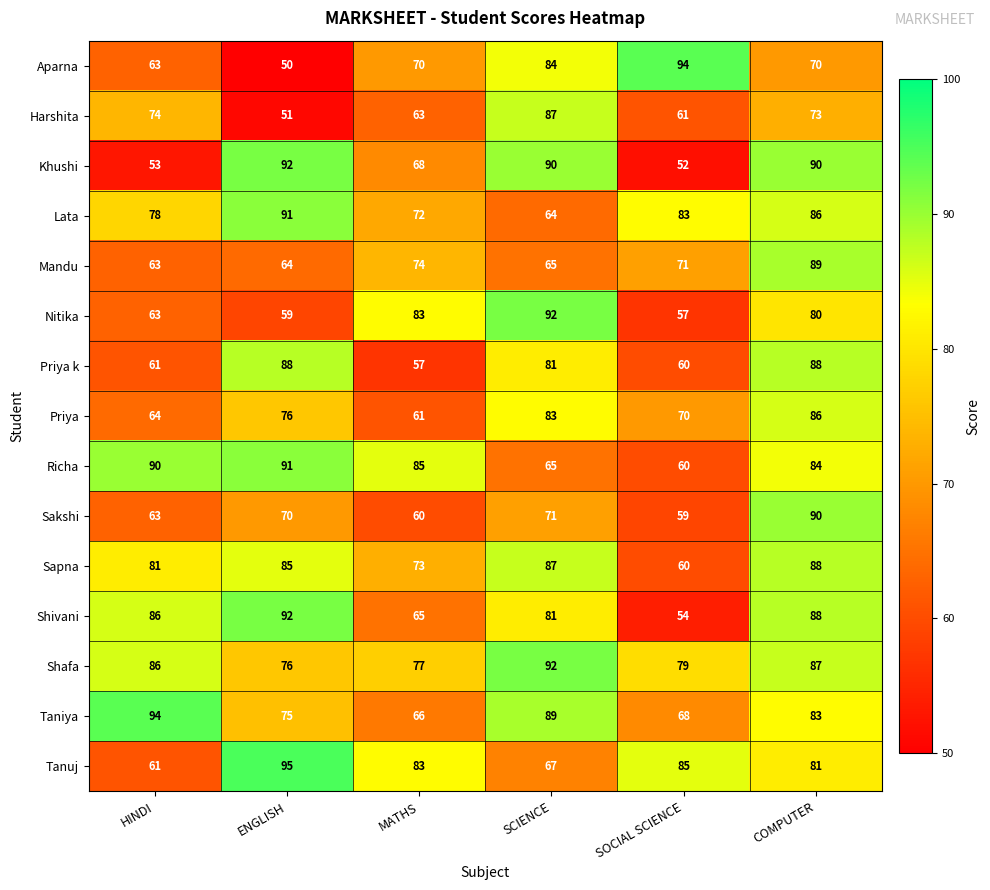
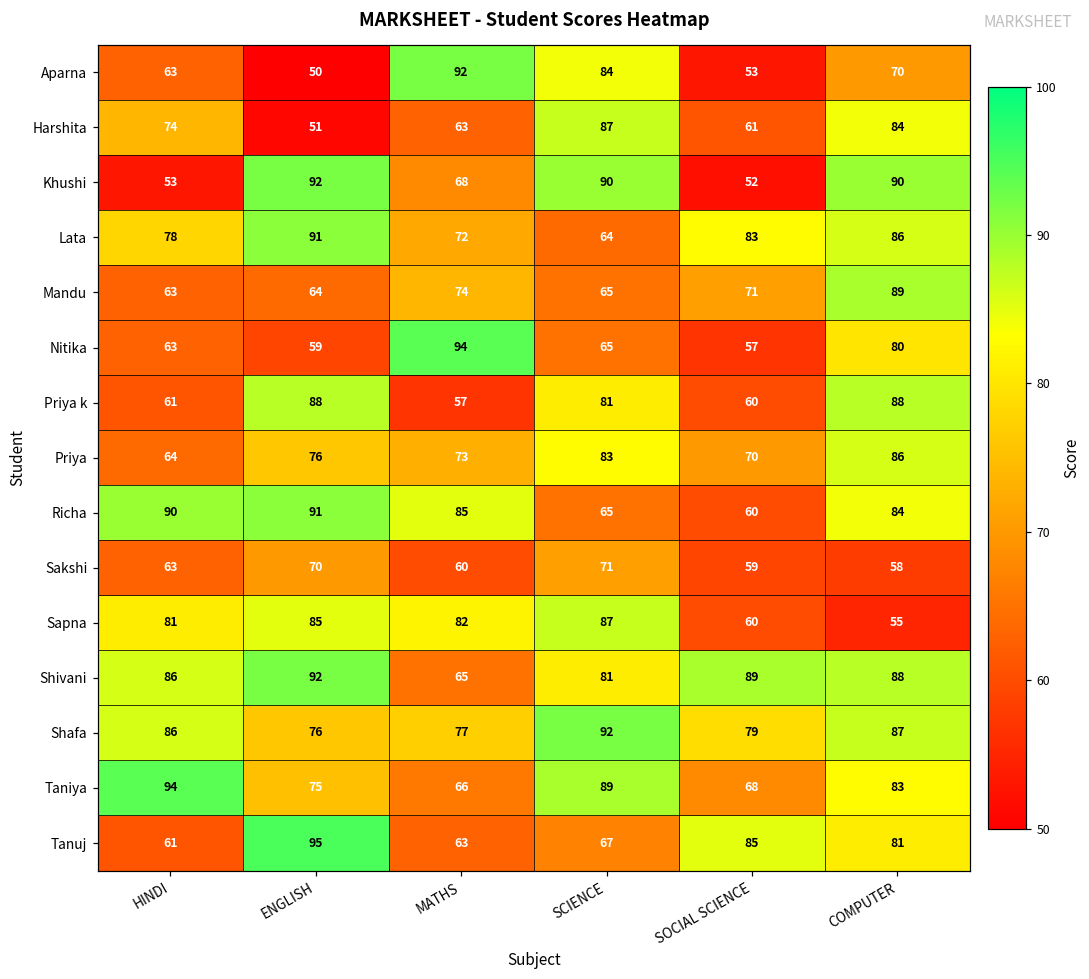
Aparna, MATHS: 70 -> 92
Aparna, SOCIAL SCIENCE: 94 -> 53
Harshita, COMPUTER: 73 -> 84
Nitika, MATHS: 83 -> 94
Nitika, SCIENCE: 92 -> 65
Priya, MATHS: 61 -> 73
Sakshi, COMPUTER: 90 -> 58
Sapna, MATHS: 73 -> 82
Sapna, COMPUTER: 88 -> 55
Shivani, SOCIAL SCIENCE: 54 -> 89
Tanuj, MATHS: 83 -> 63
